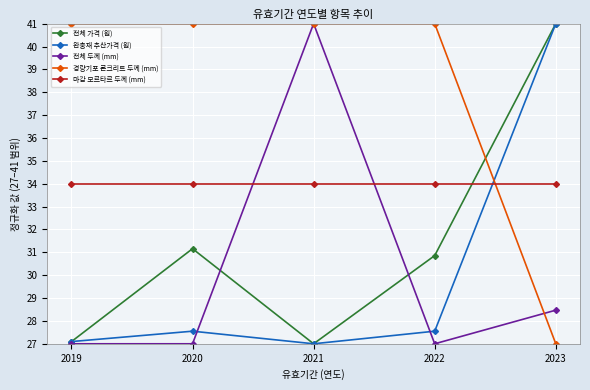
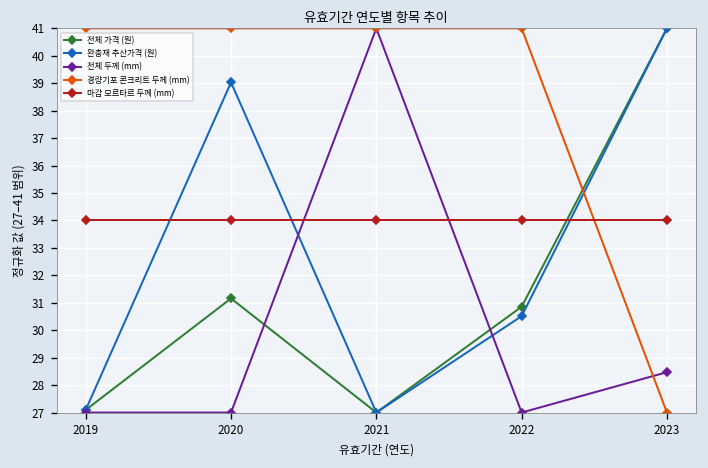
완충재 추산가격 (원), 2020: 27.6 -> 39.0
완충재 추산가격 (원), 2022: 27.6 -> 30.5
